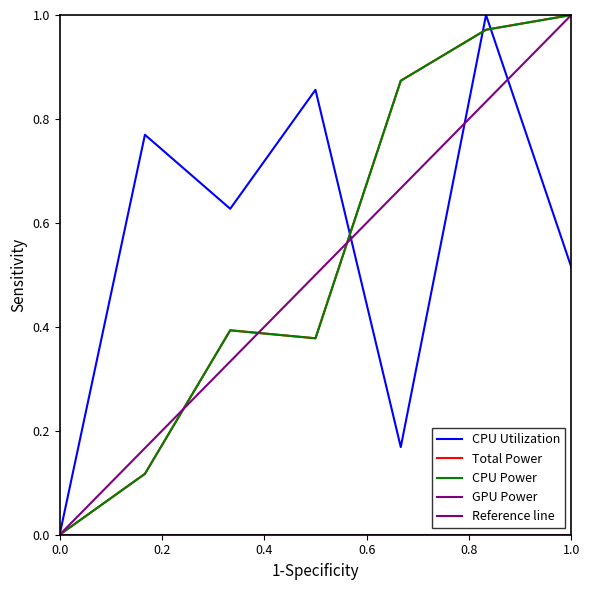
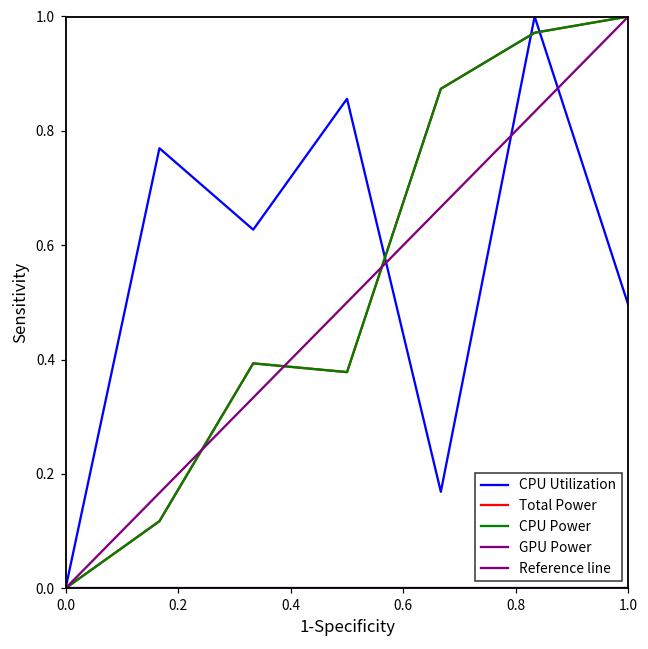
CPU Utilization, 1.0: 0.51 -> 0.49
